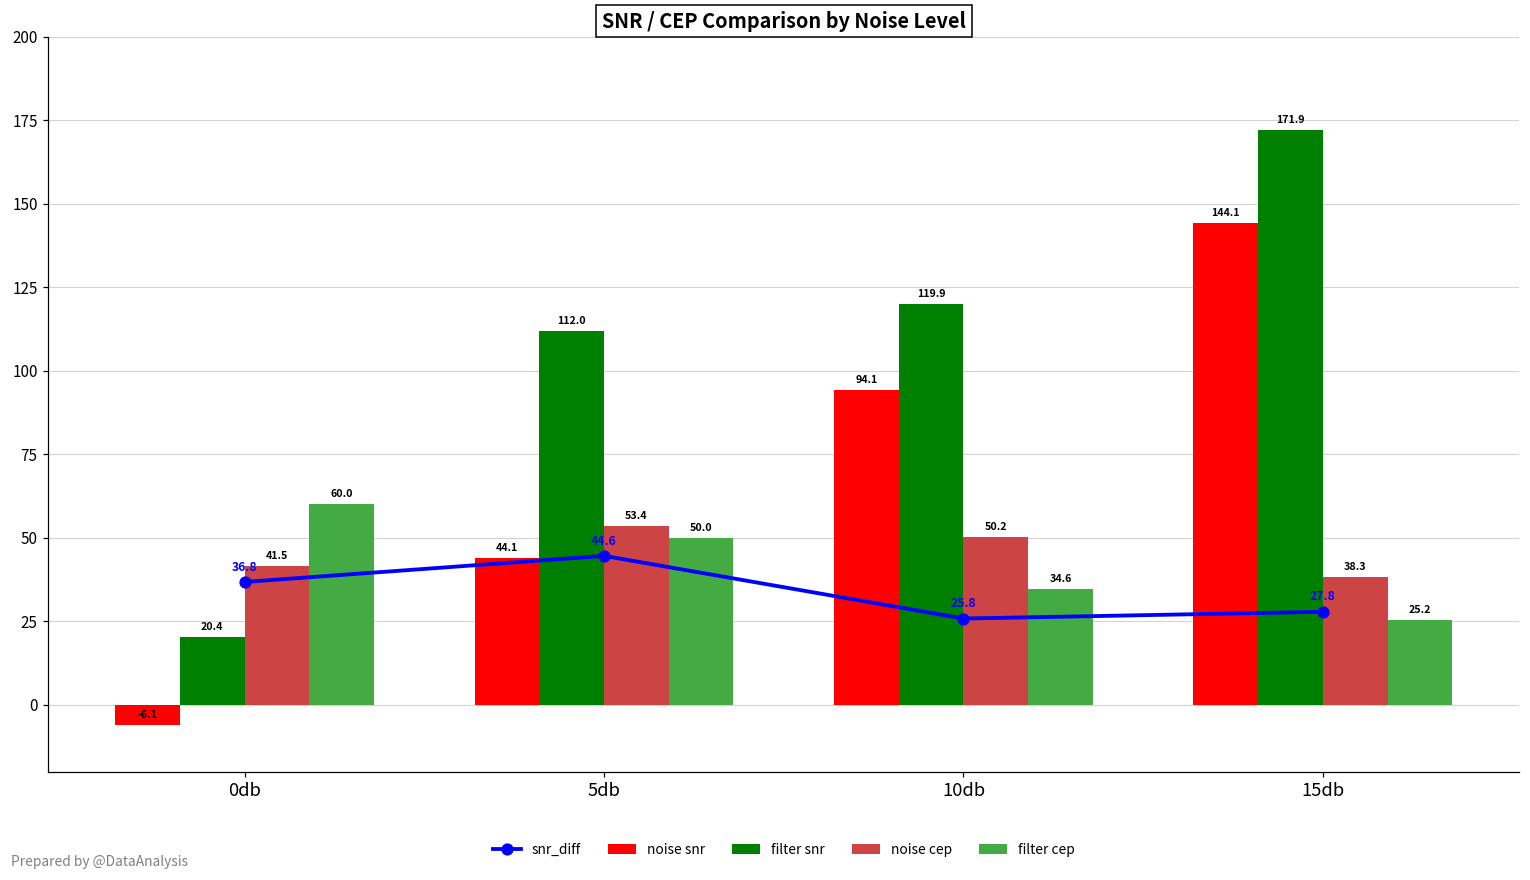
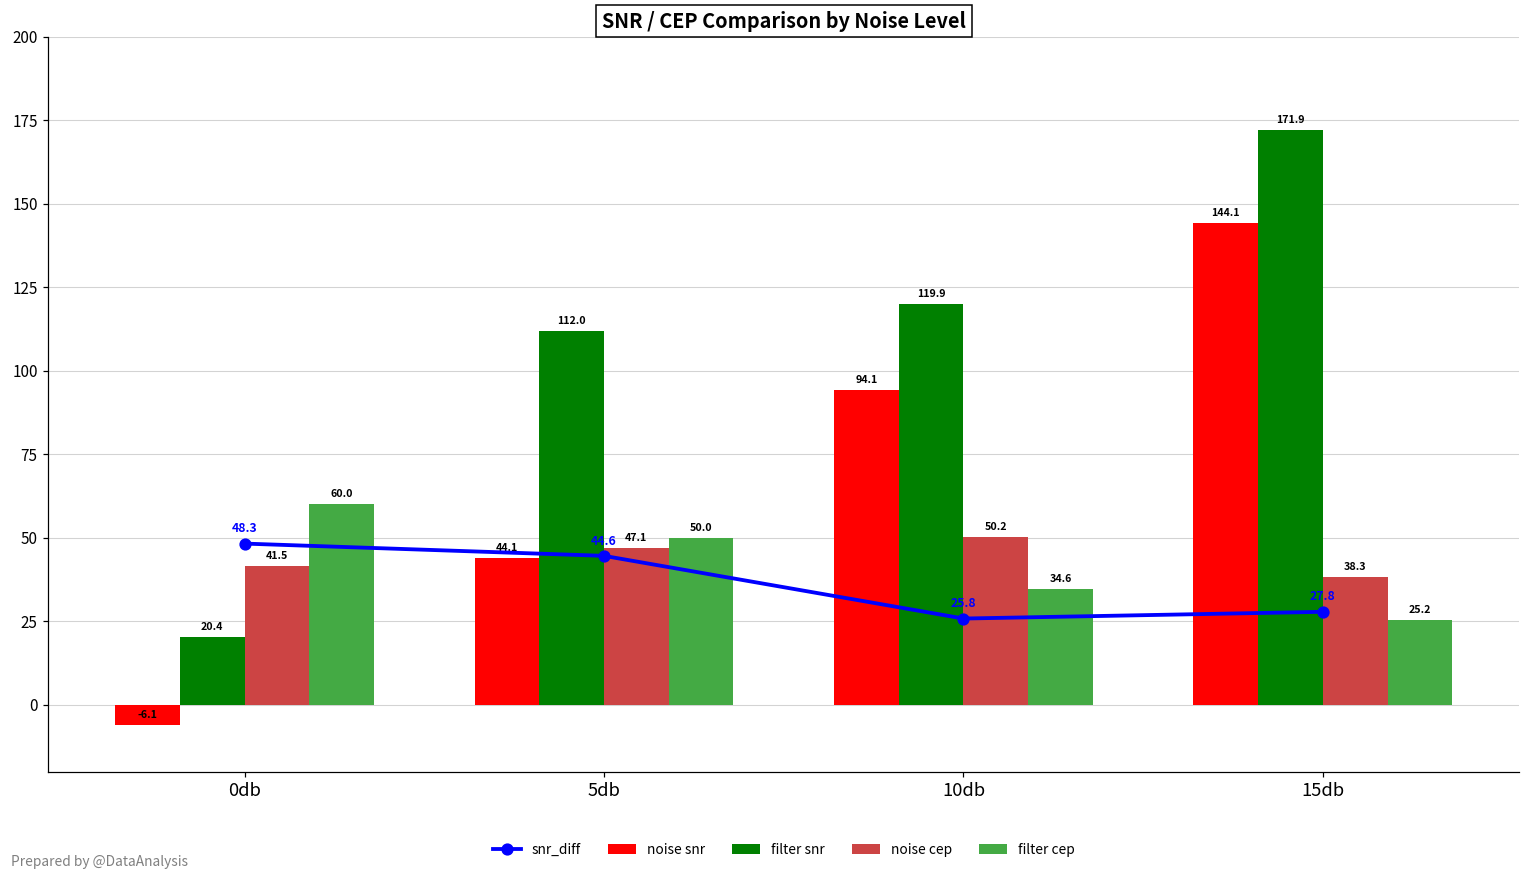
snr_diff, 0db: 36.8 -> 48.3
noise cep, 5db: 53.4 -> 47.1
